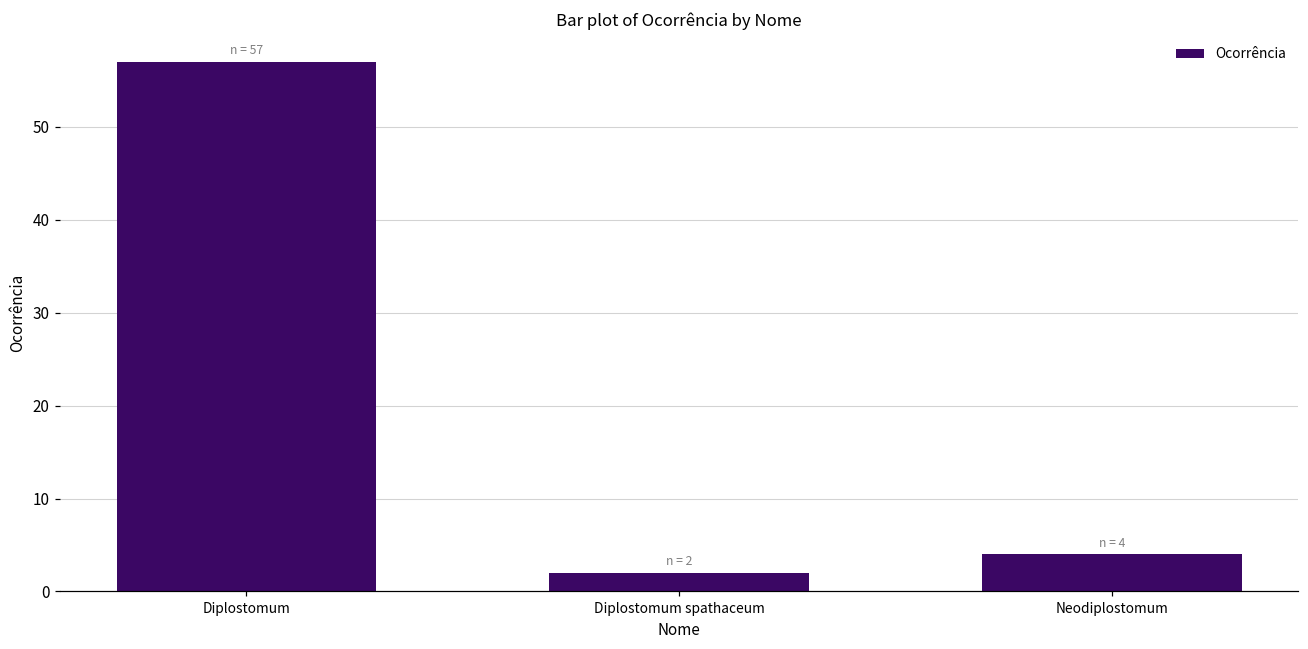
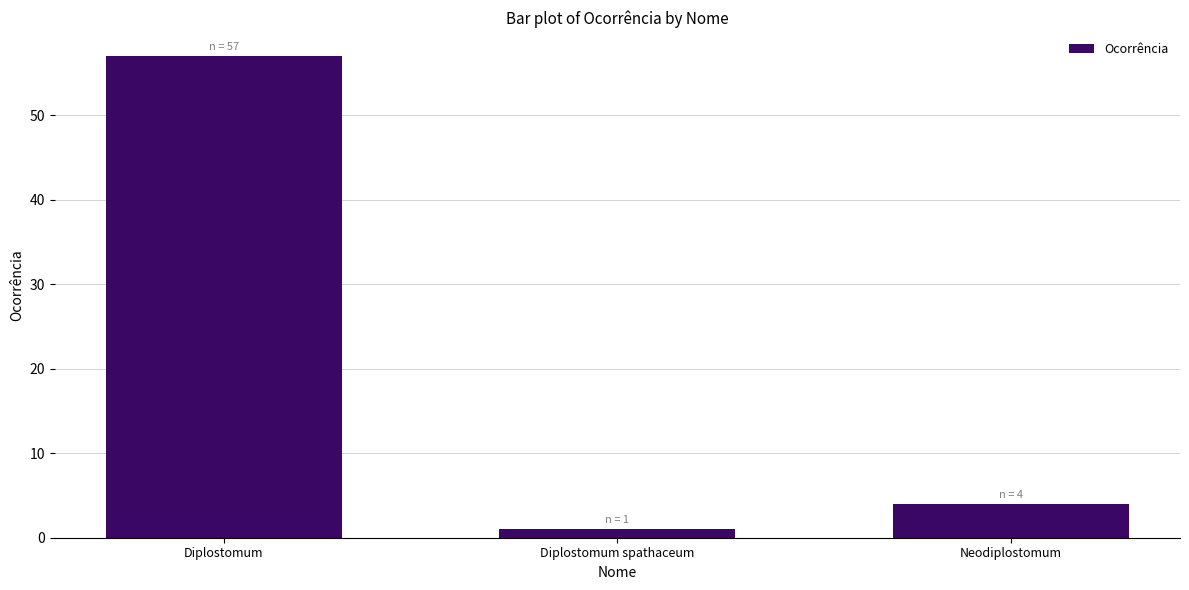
Diplostomum spathaceum: 2 -> 1
